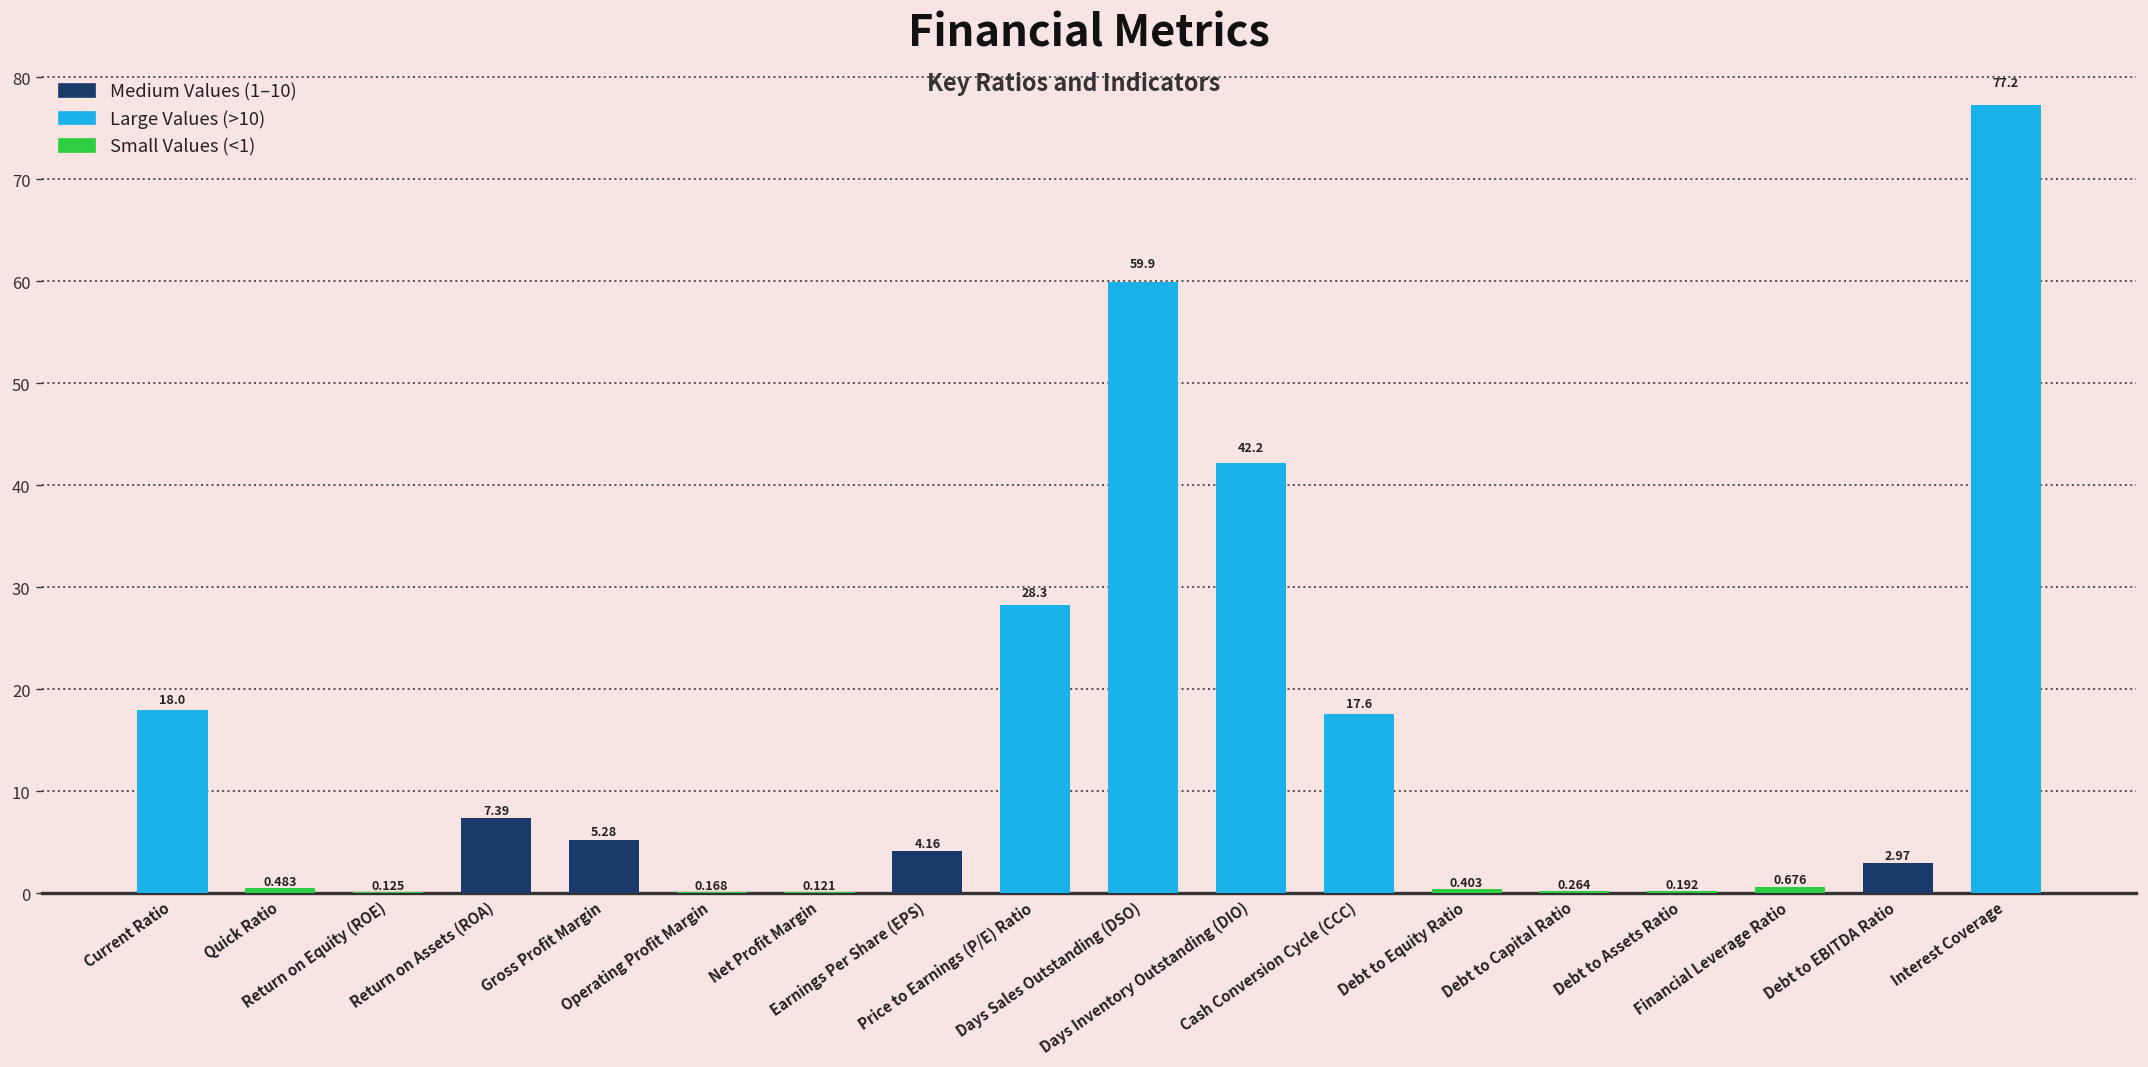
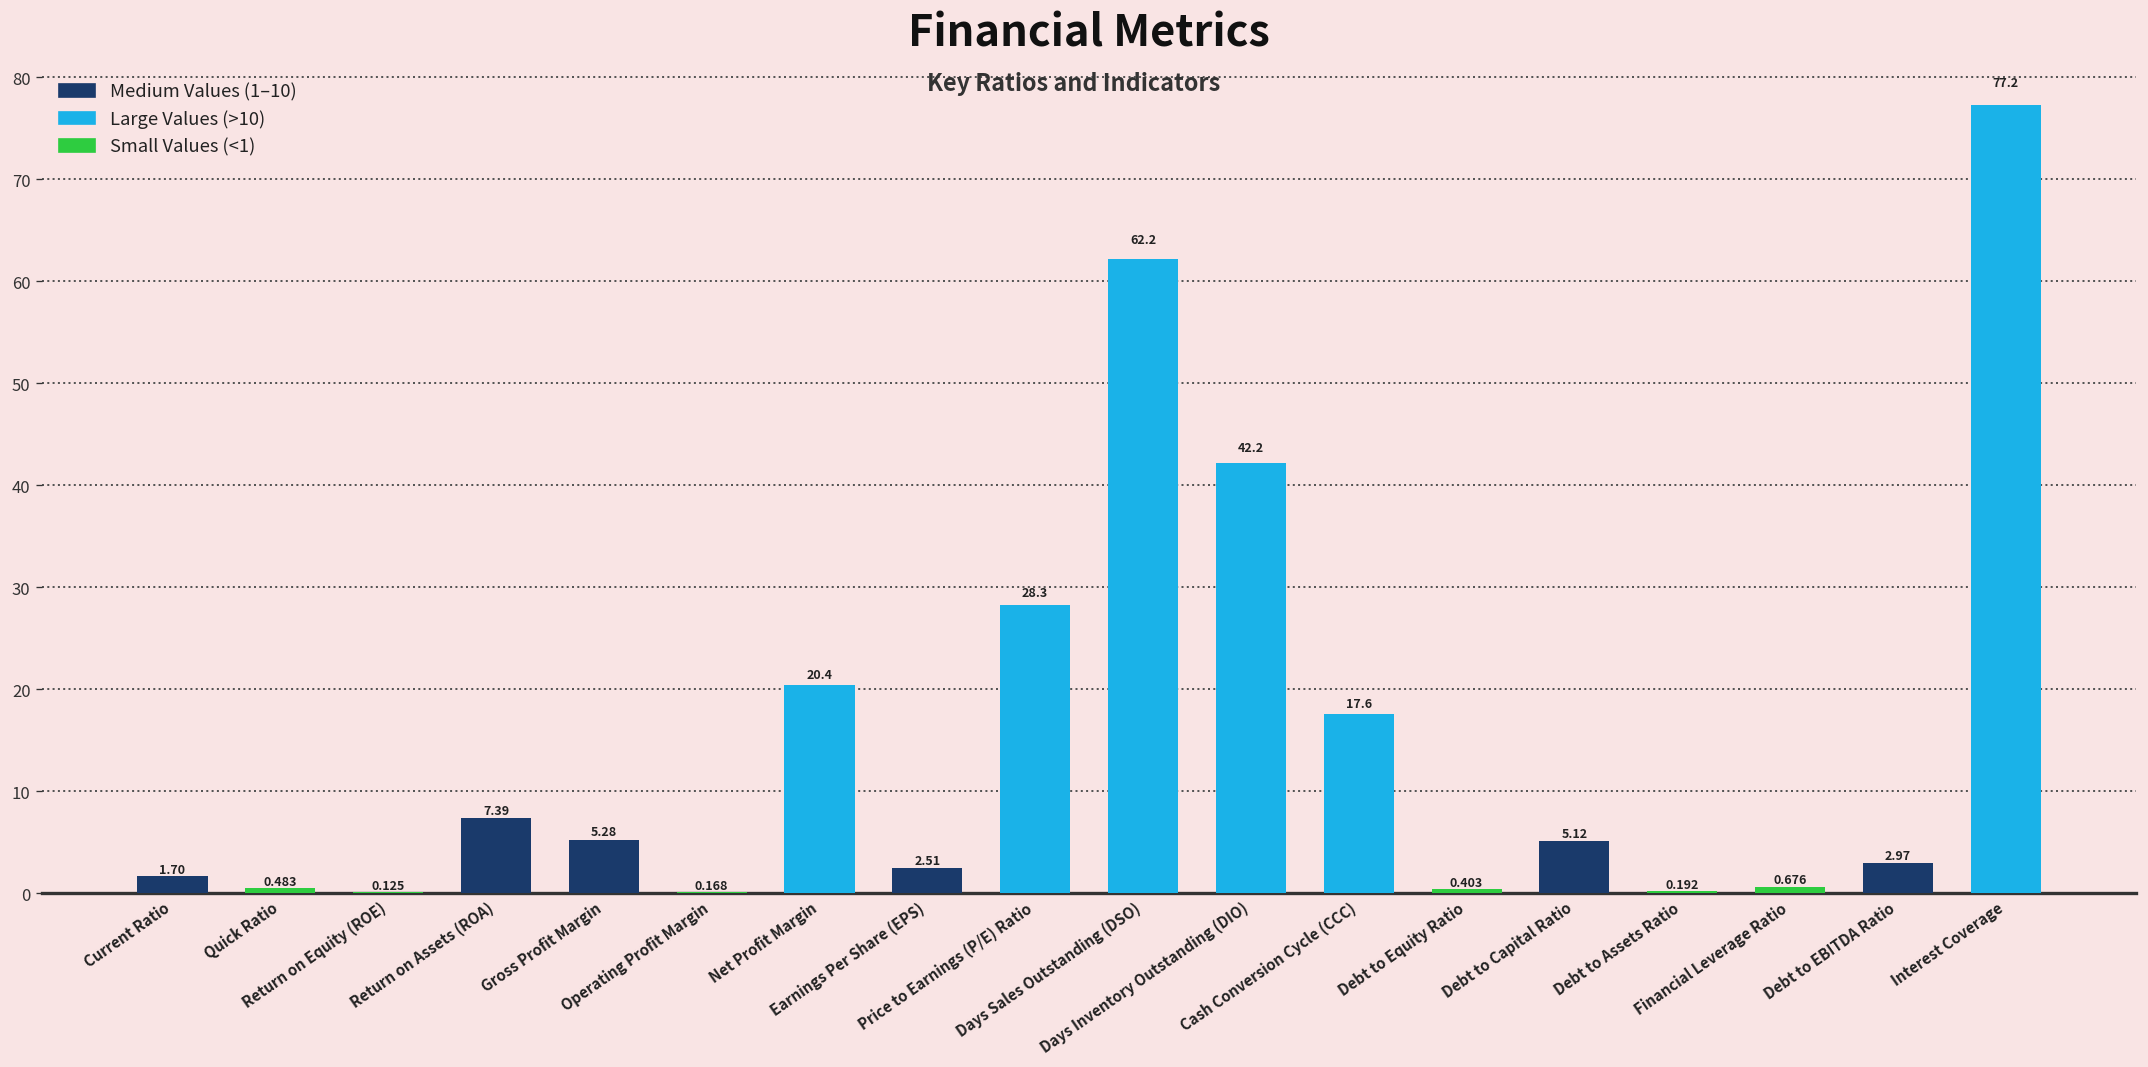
Current Ratio: 18.0 -> 1.70
Net Profit Margin: 0.121 -> 20.4
Earnings Per Share (EPS): 4.16 -> 2.51
Days Sales Outstanding (DSO): 59.9 -> 62.2
Debt to Capital Ratio: 0.264 -> 5.12
